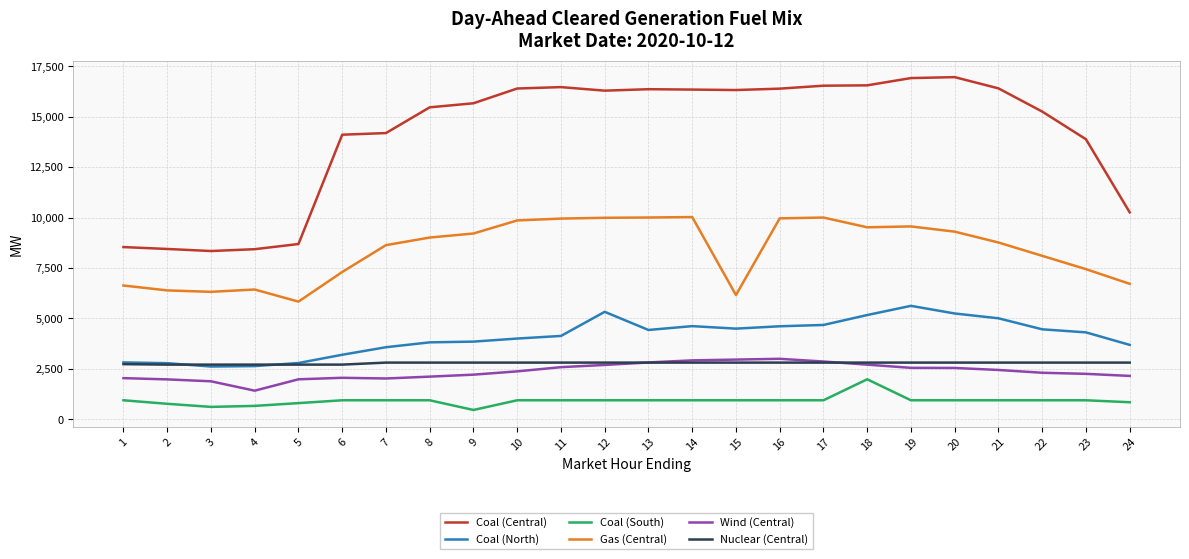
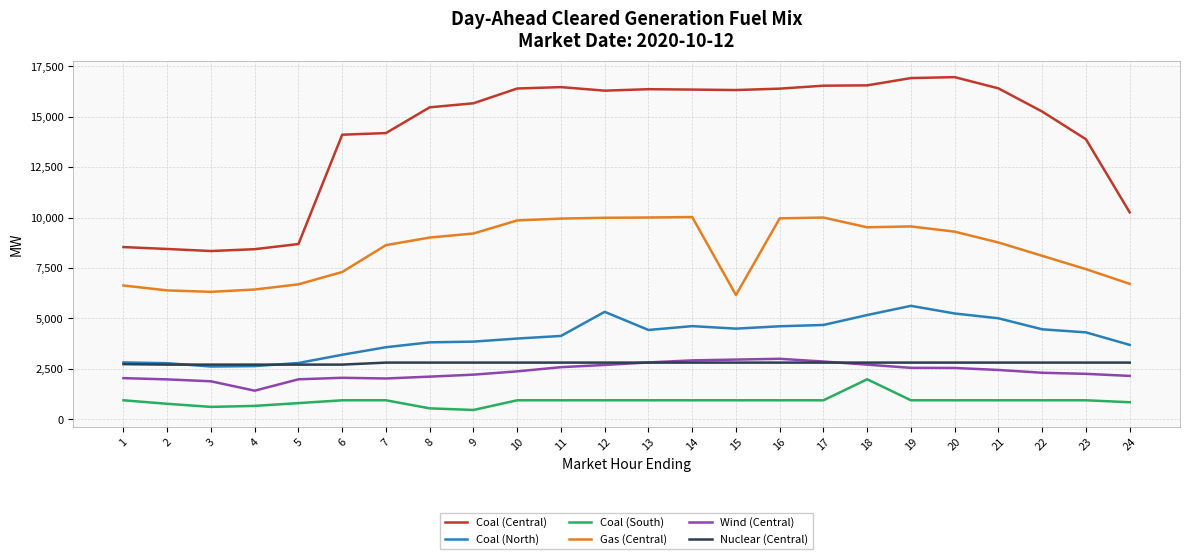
Gas (Central), 5: 5,800 -> 6,700
Coal (South), 8: 900 -> 500
